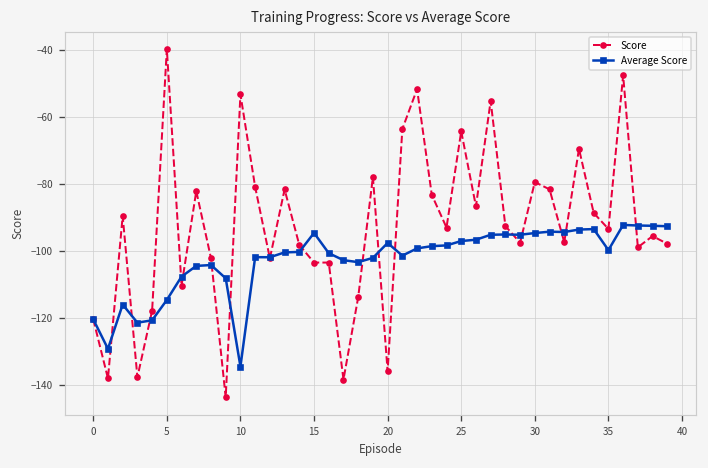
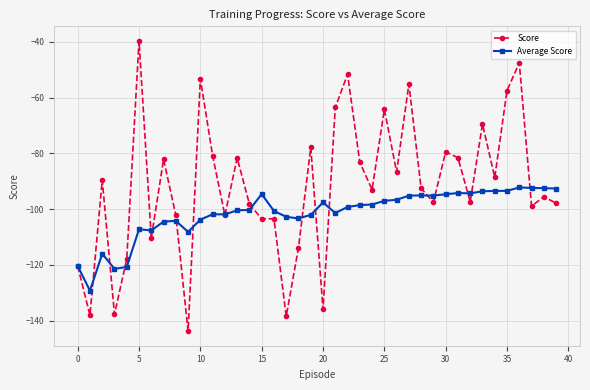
Average Score, 5: -115 -> -107
Average Score, 10: -135 -> -104
Score, 35: -93 -> -57
Average Score, 35: -100 -> -93
